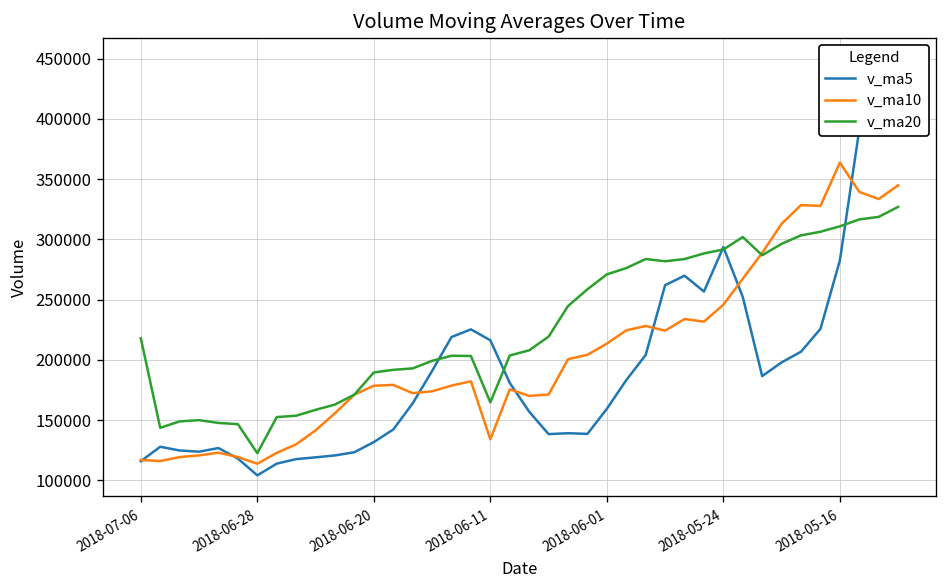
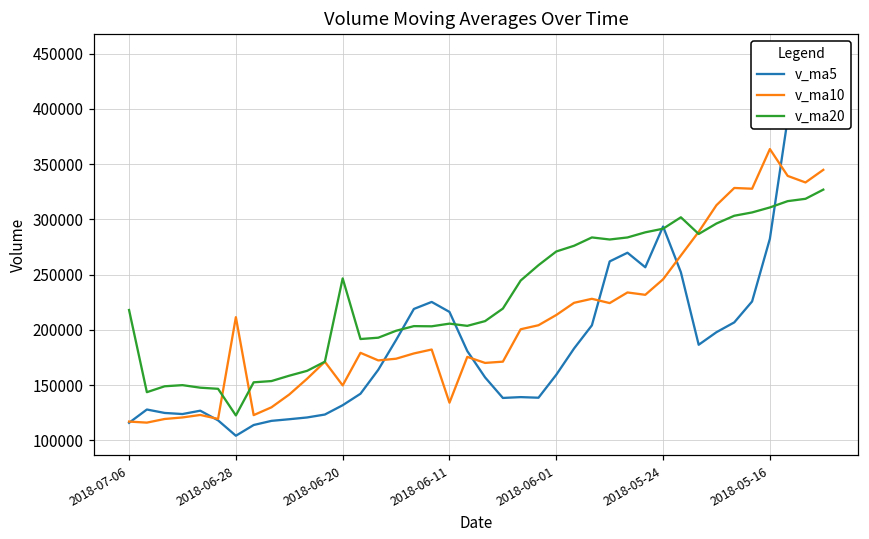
v_ma10, 2018-06-28: 114000 -> 212000
v_ma10, 2018-06-20: 179000 -> 150000
v_ma20, 2018-06-20: 190000 -> 247000
v_ma20, 2018-06-11: 165000 -> 206000
